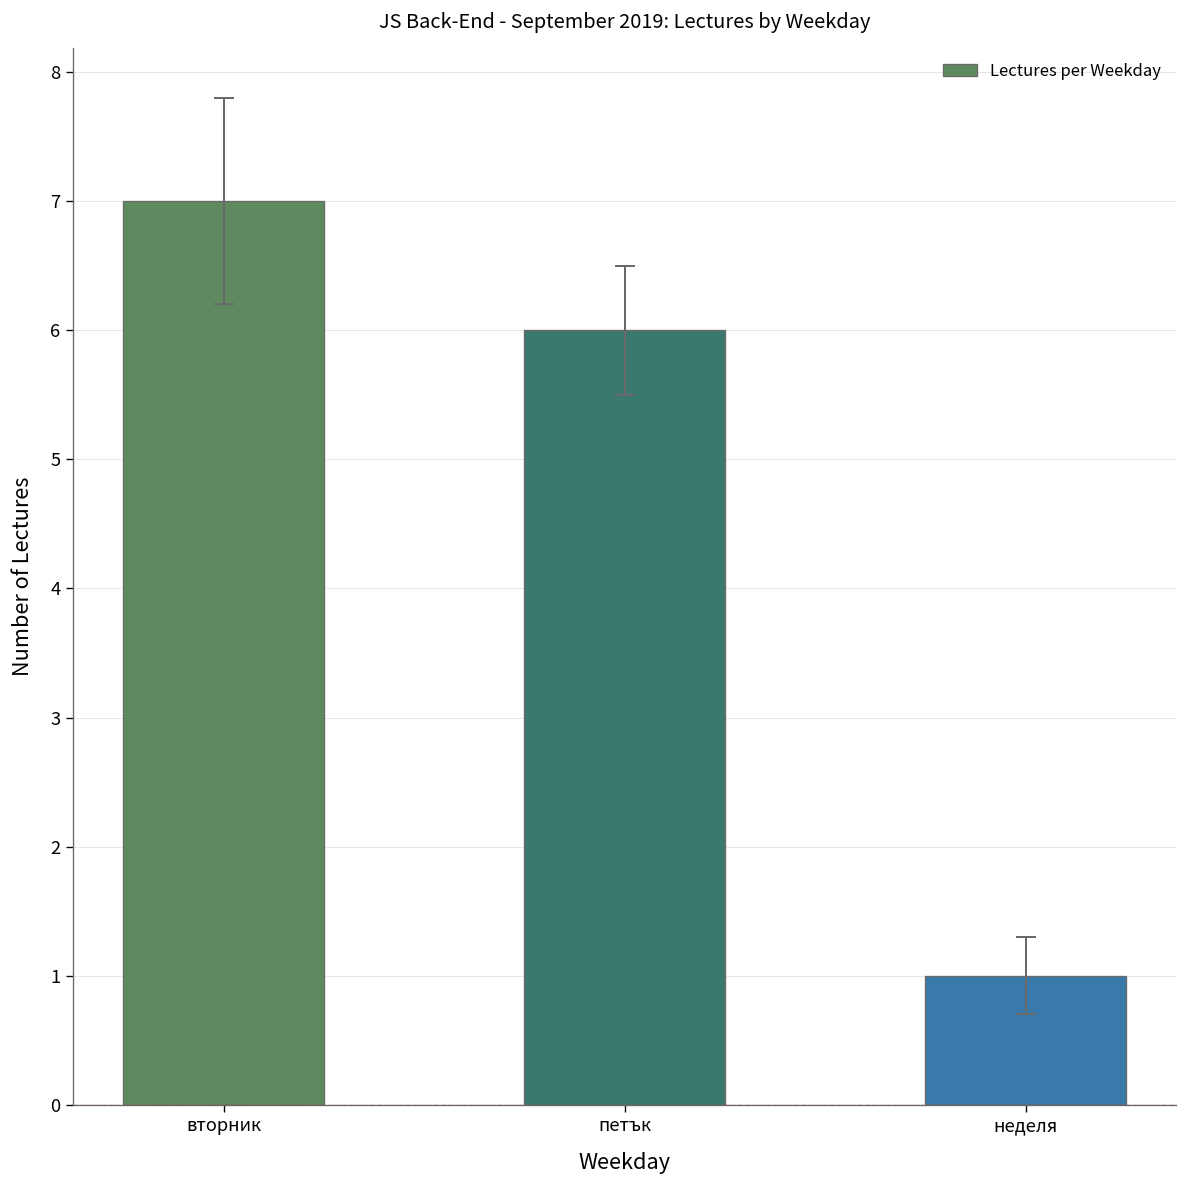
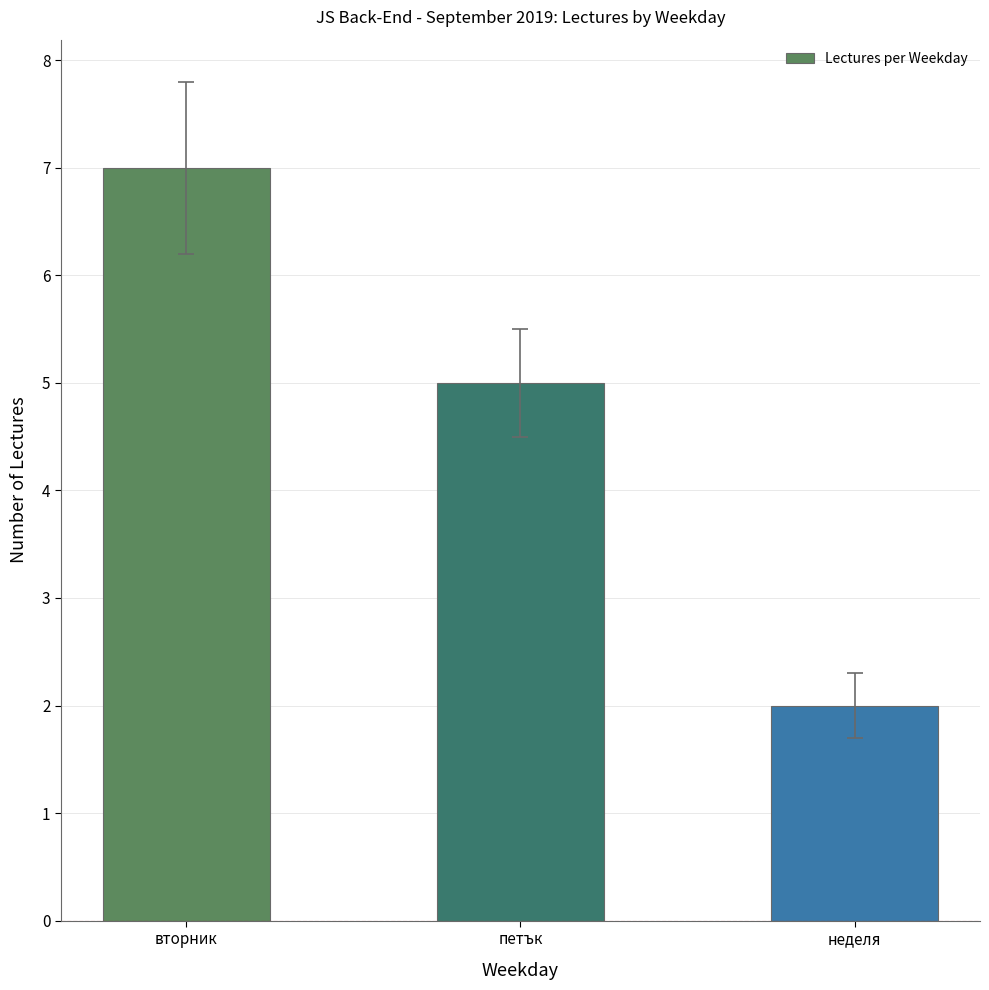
Lectures per Weekday, петък: 6 -> 5
Lectures per Weekday, неделя: 1 -> 2
